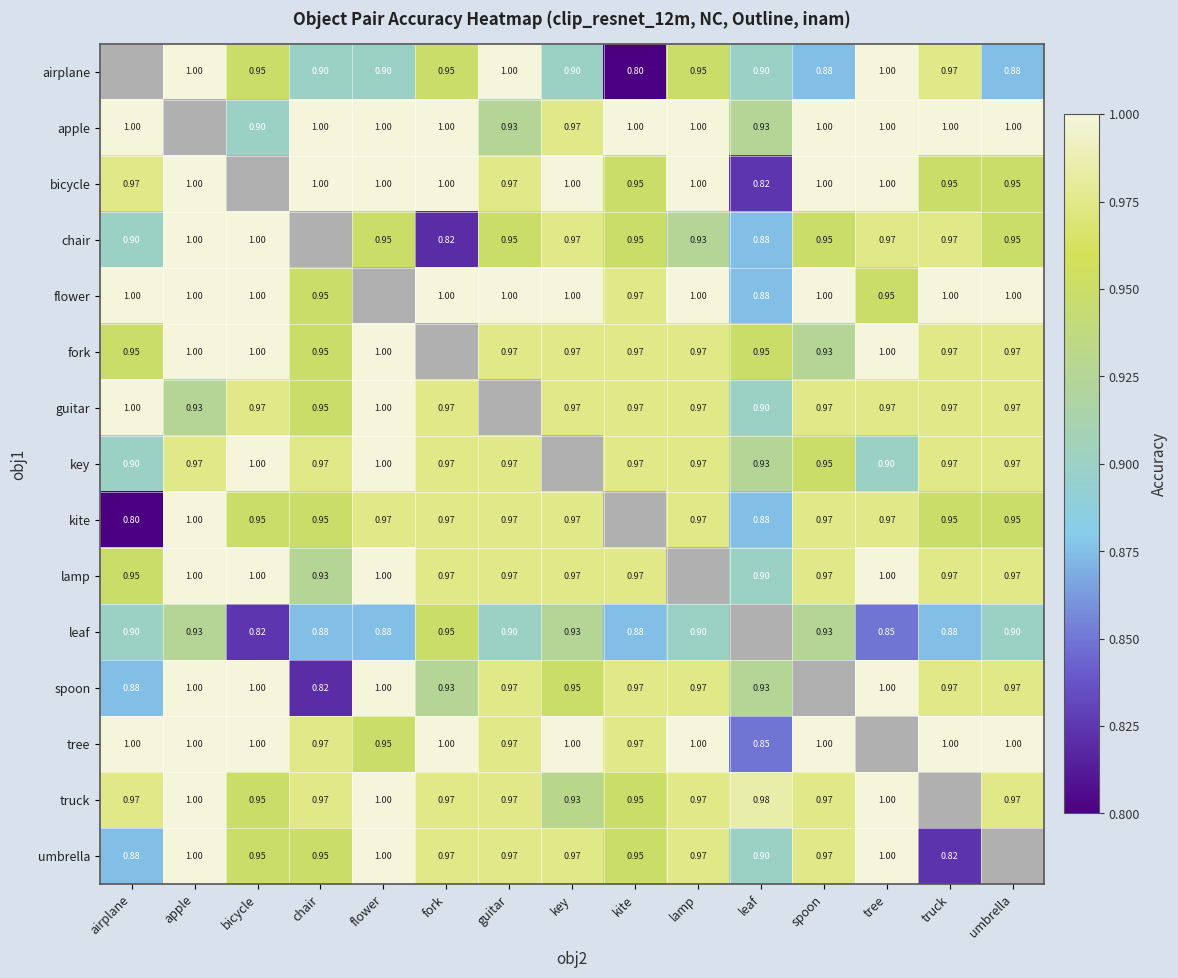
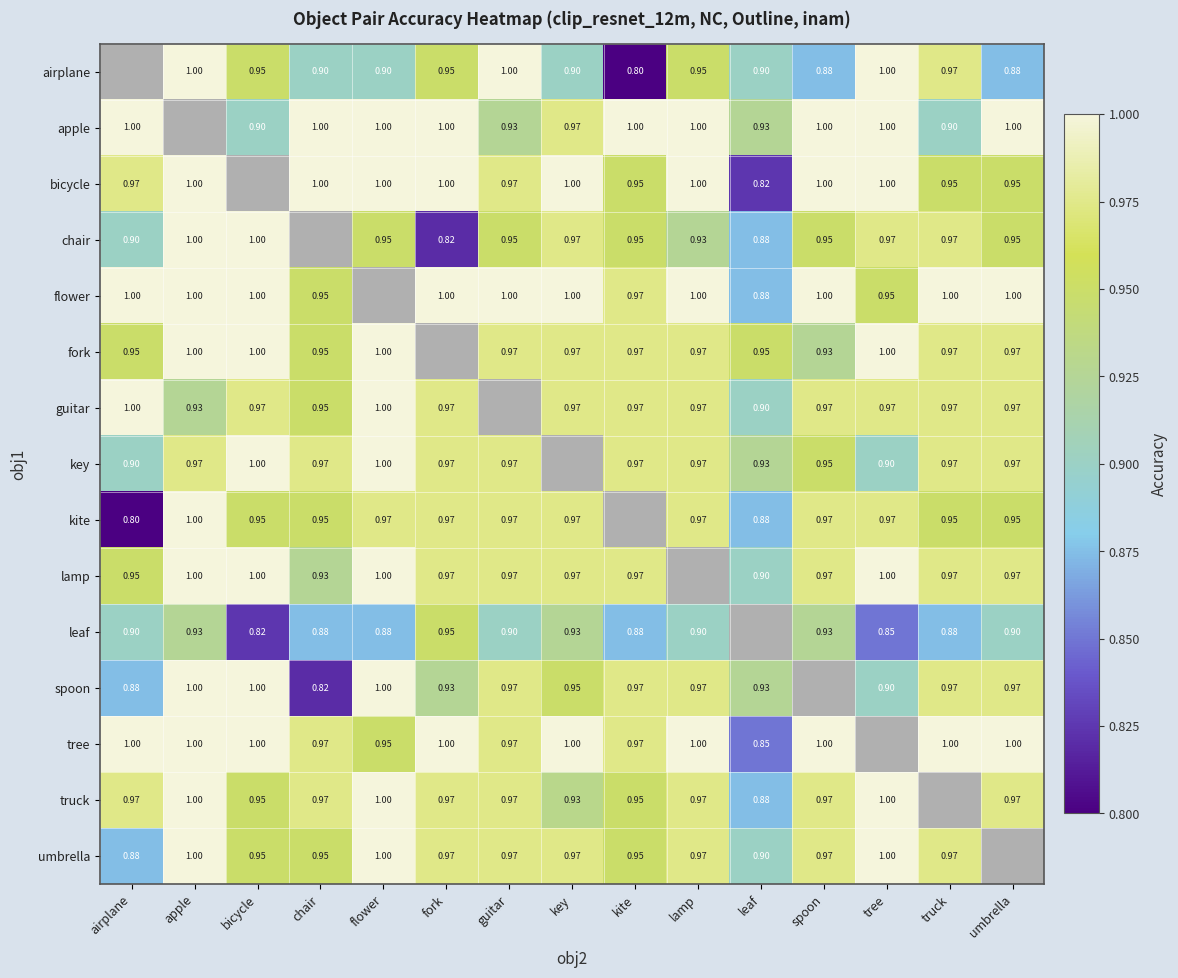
apple, truck: 1.00 -> 0.90
spoon, tree: 1.00 -> 0.90
truck, leaf: 0.98 -> 0.88
umbrella, truck: 0.82 -> 0.97
